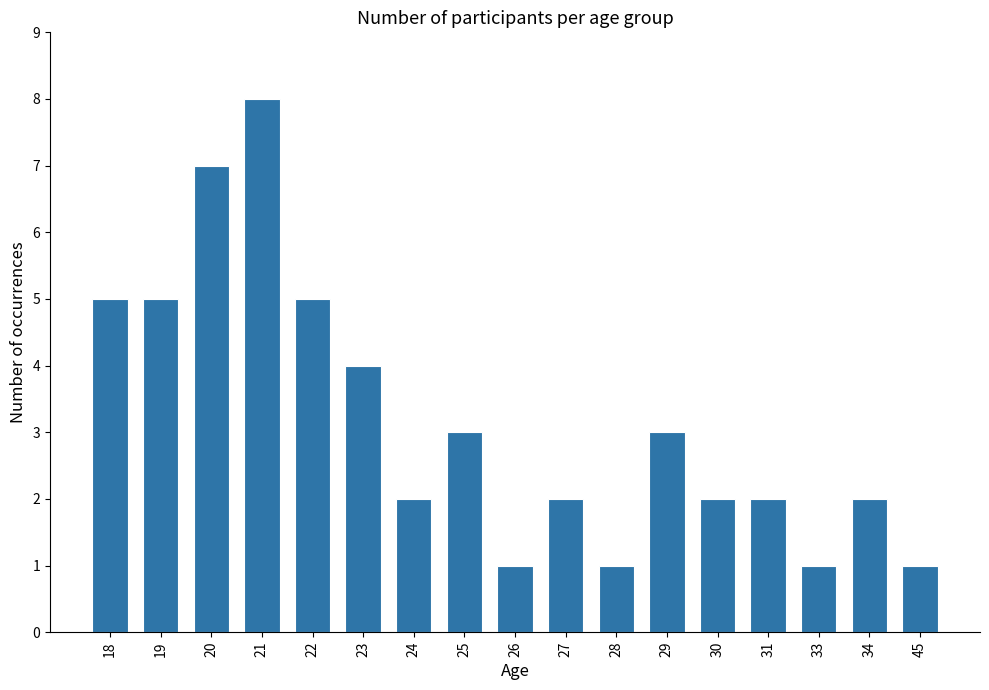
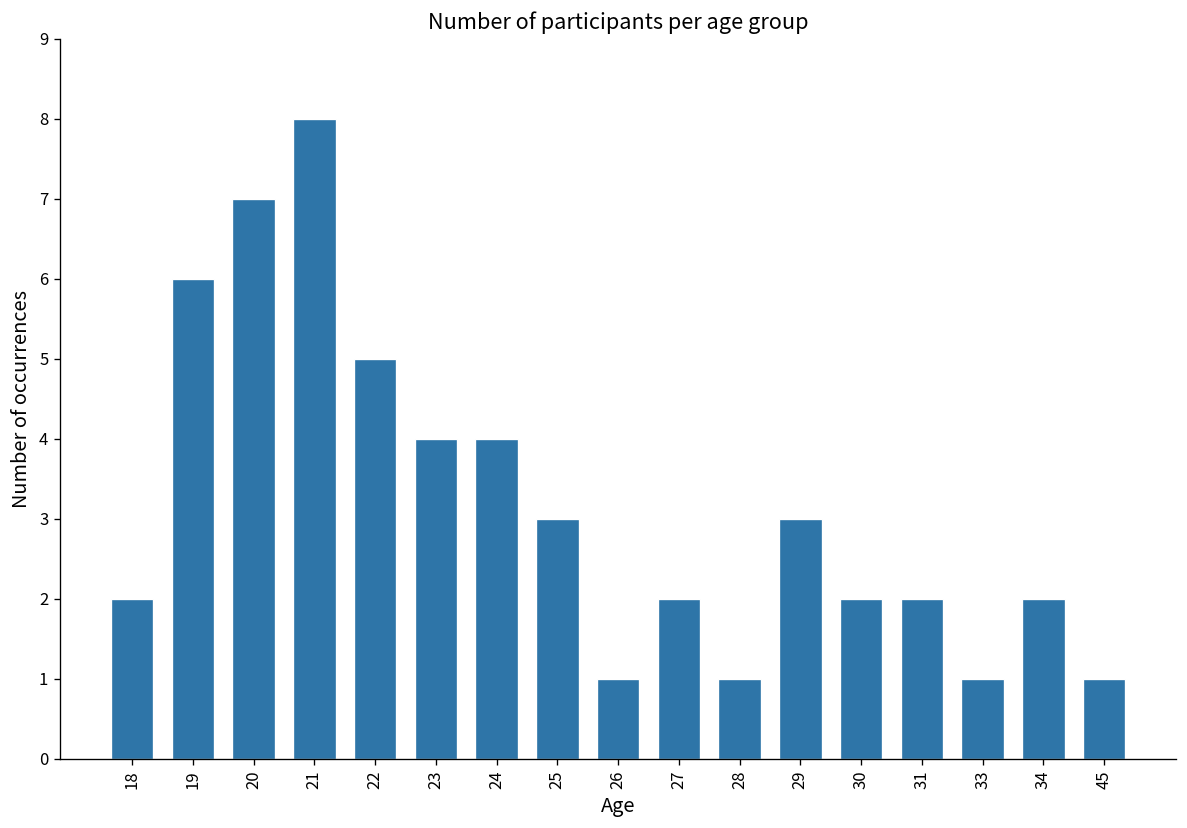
18: 5 -> 2
19: 5 -> 6
24: 2 -> 4
